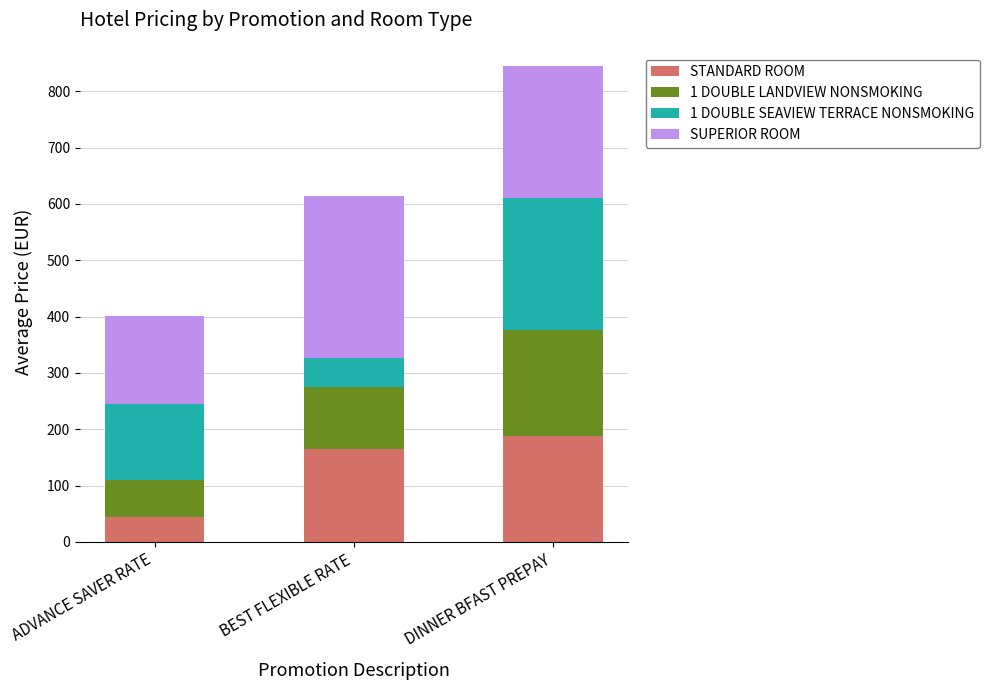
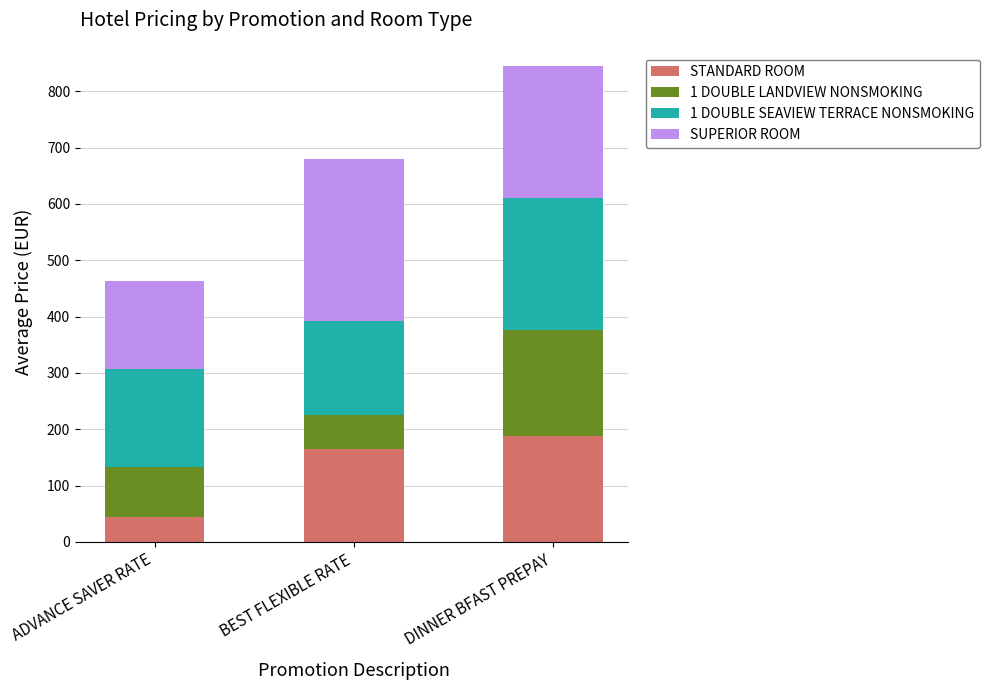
1 DOUBLE LANDVIEW NONSMOKING, ADVANCE SAVER RATE: 70 -> 90
1 DOUBLE SEAVIEW TERRACE NONSMOKING, ADVANCE SAVER RATE: 130 -> 170
1 DOUBLE LANDVIEW NONSMOKING, BEST FLEXIBLE RATE: 110 -> 60
1 DOUBLE SEAVIEW TERRACE NONSMOKING, BEST FLEXIBLE RATE: 50 -> 170
